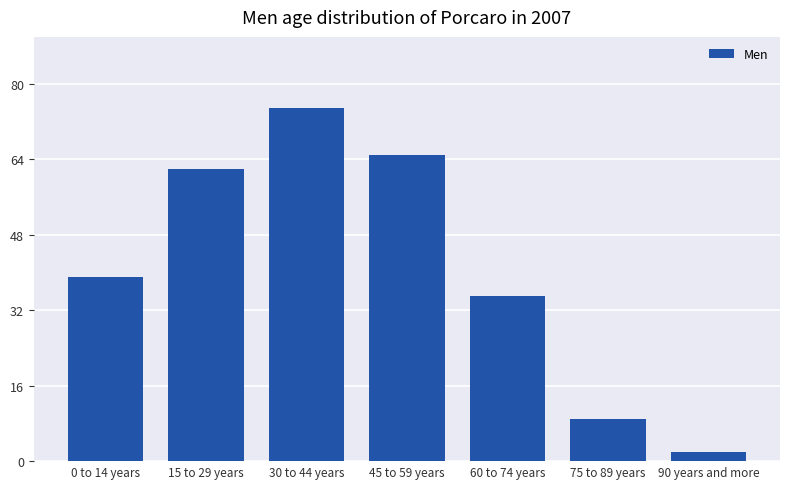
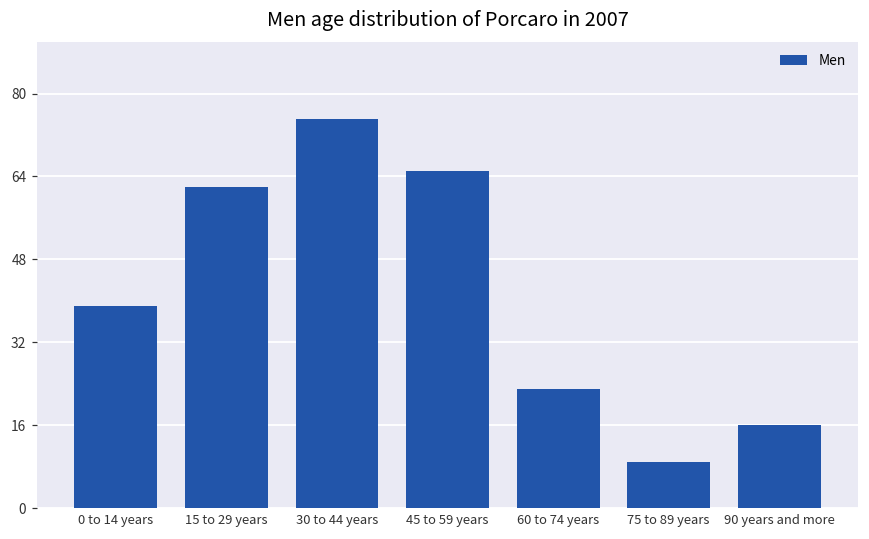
60 to 74 years: 35 -> 23
90 years and more: 2 -> 16
